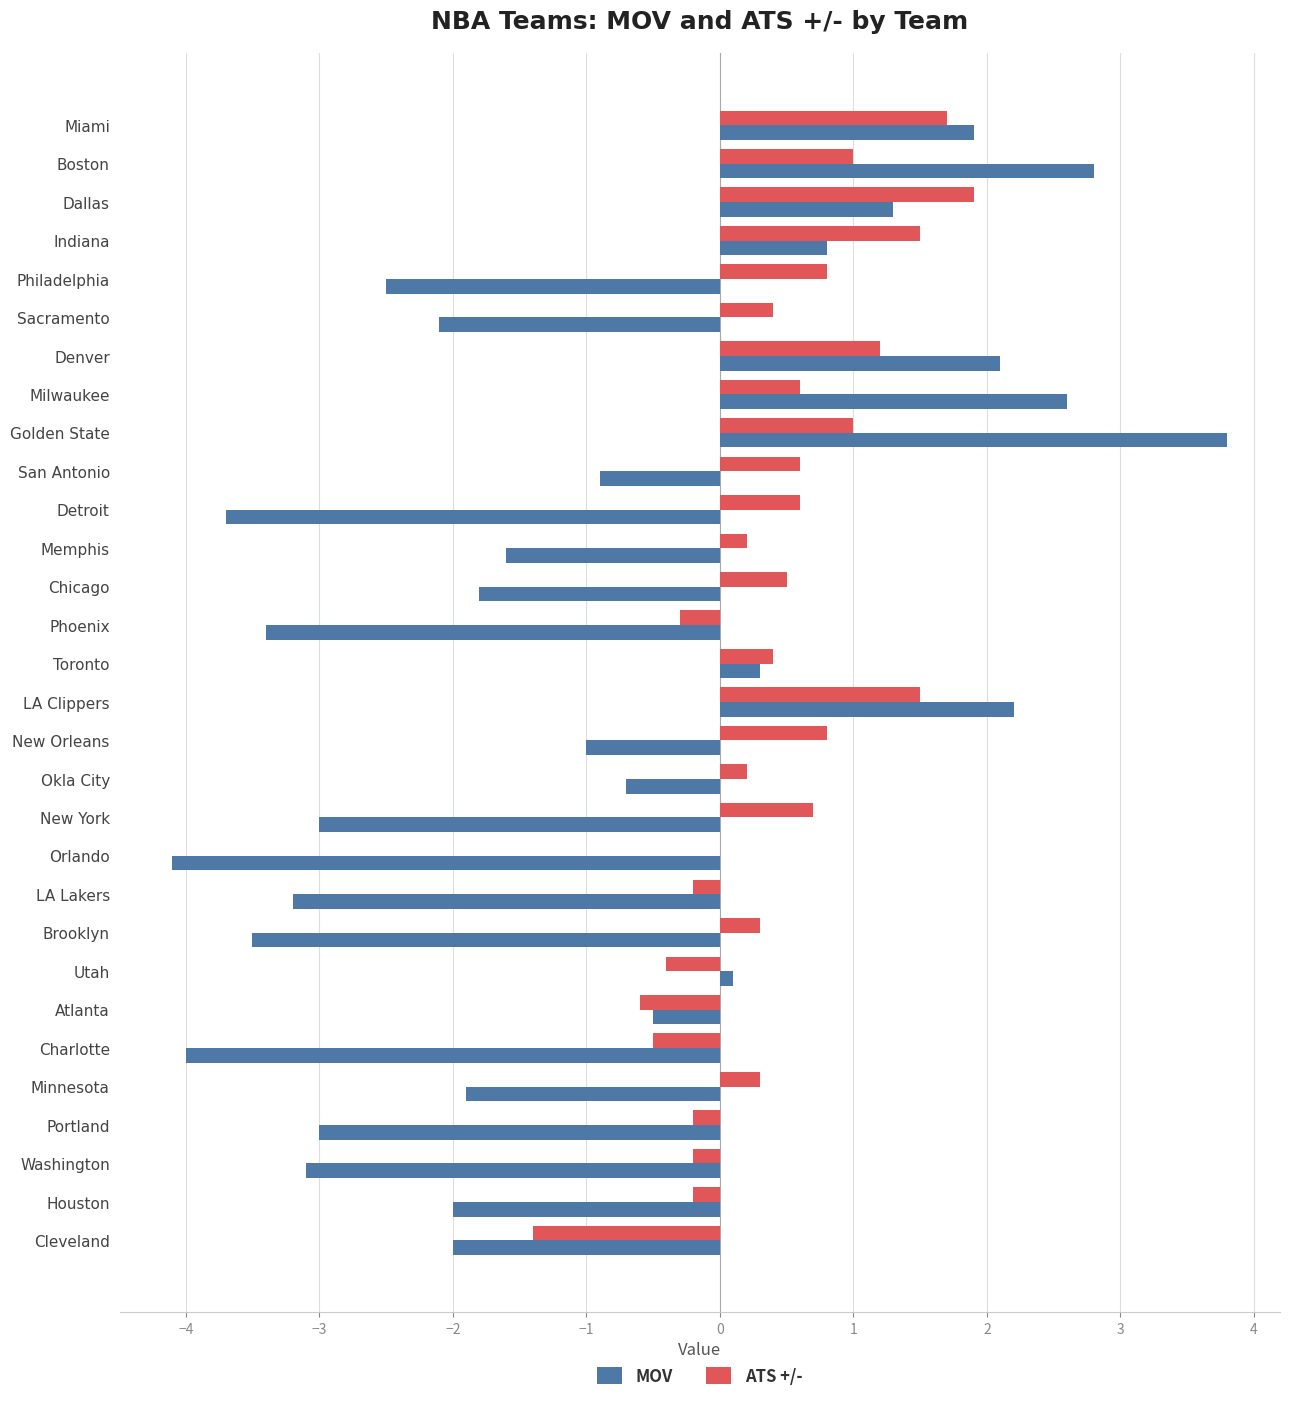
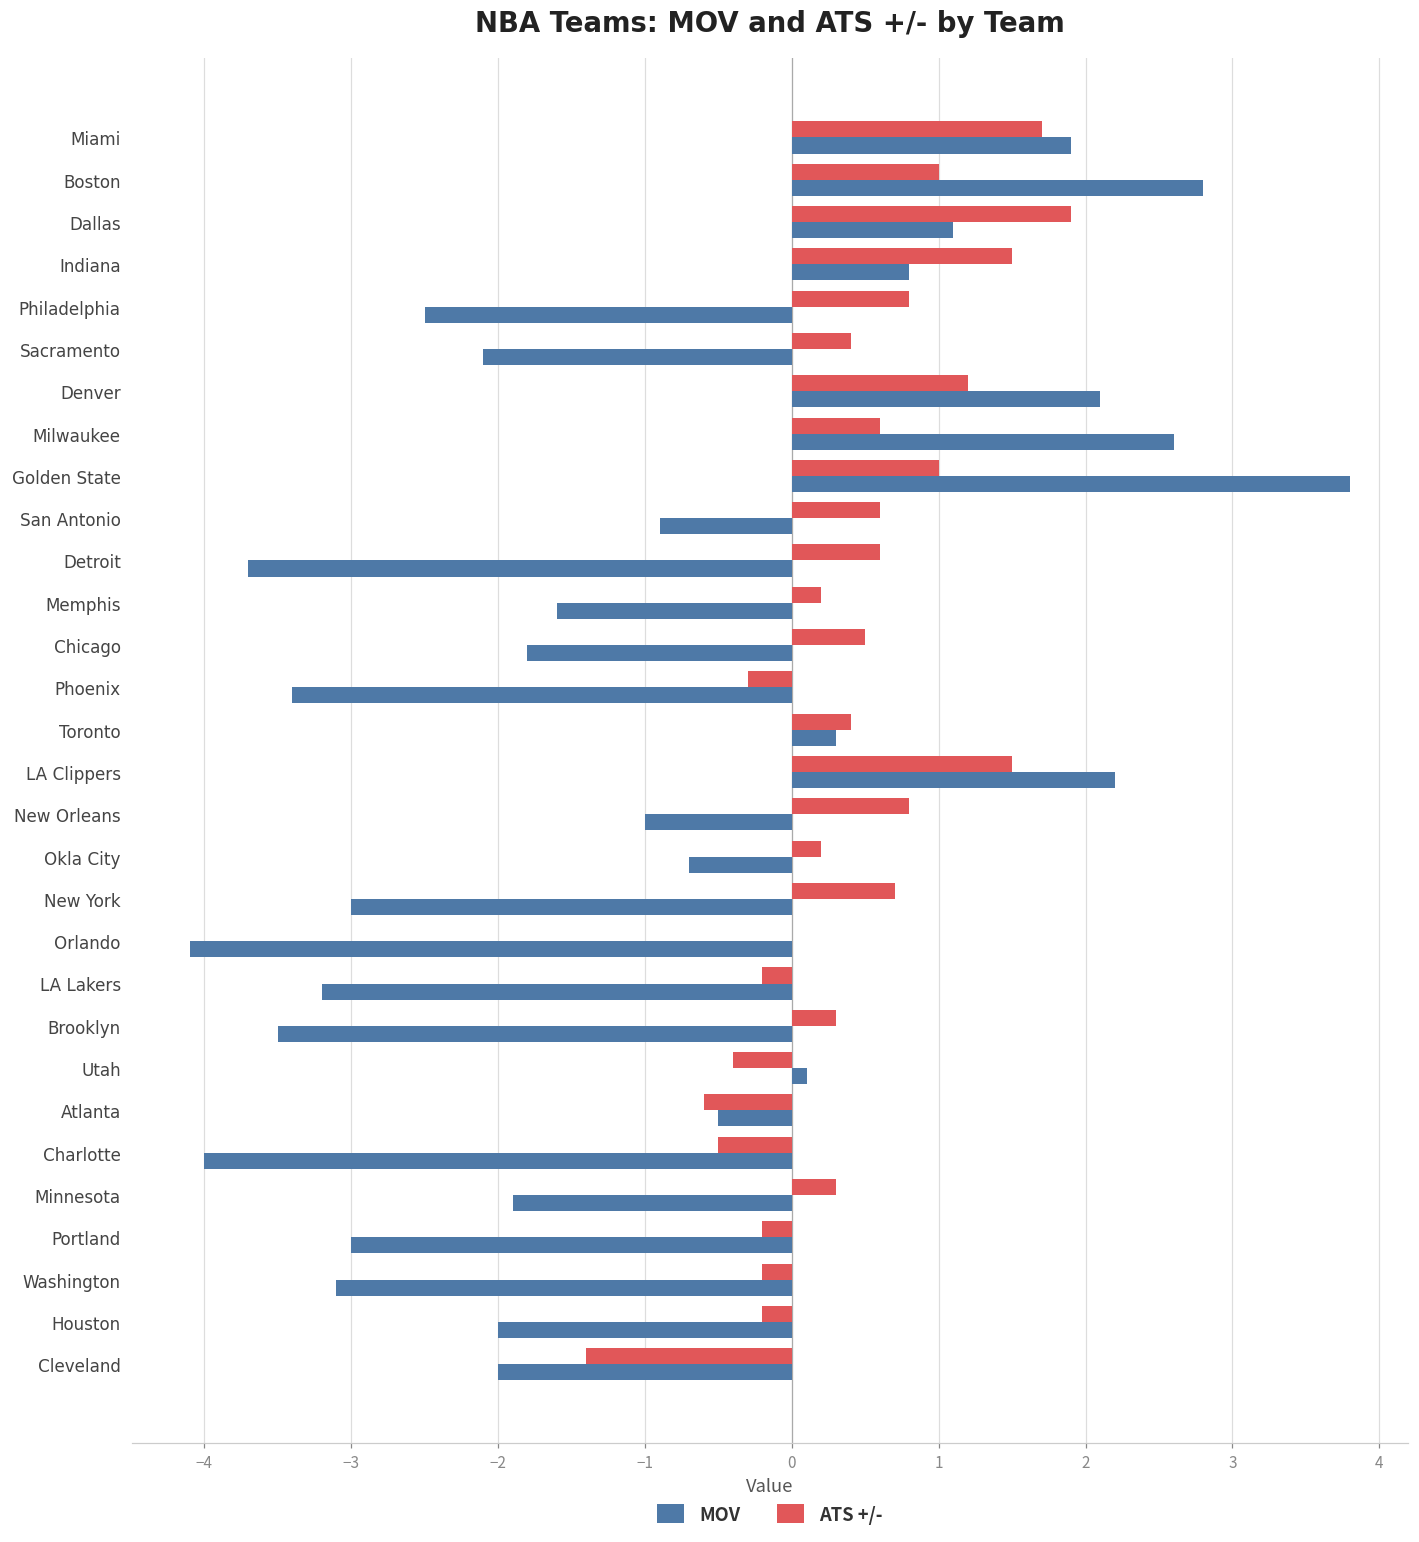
MOV, Dallas: 1.3 -> 1.1
